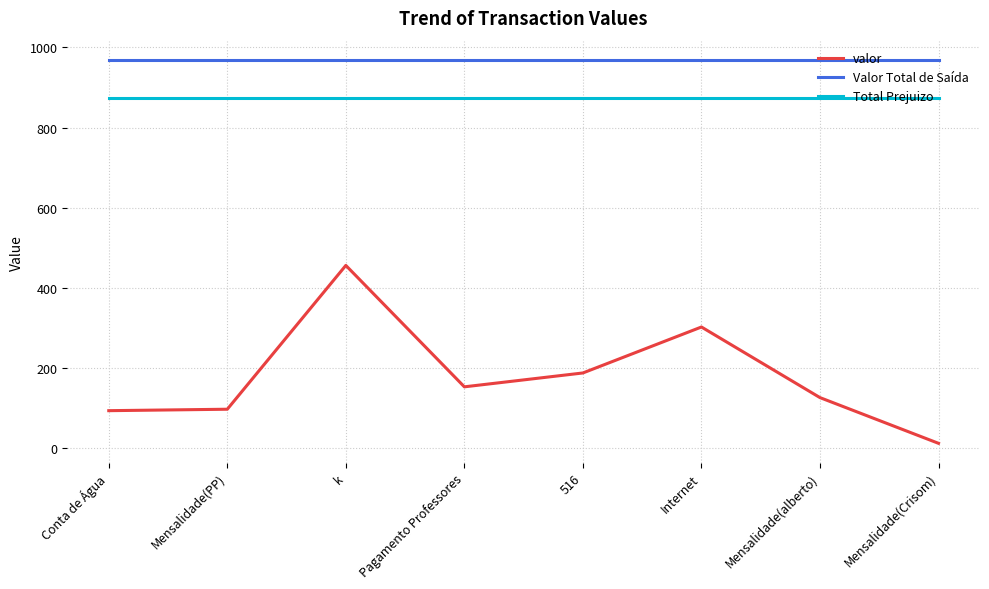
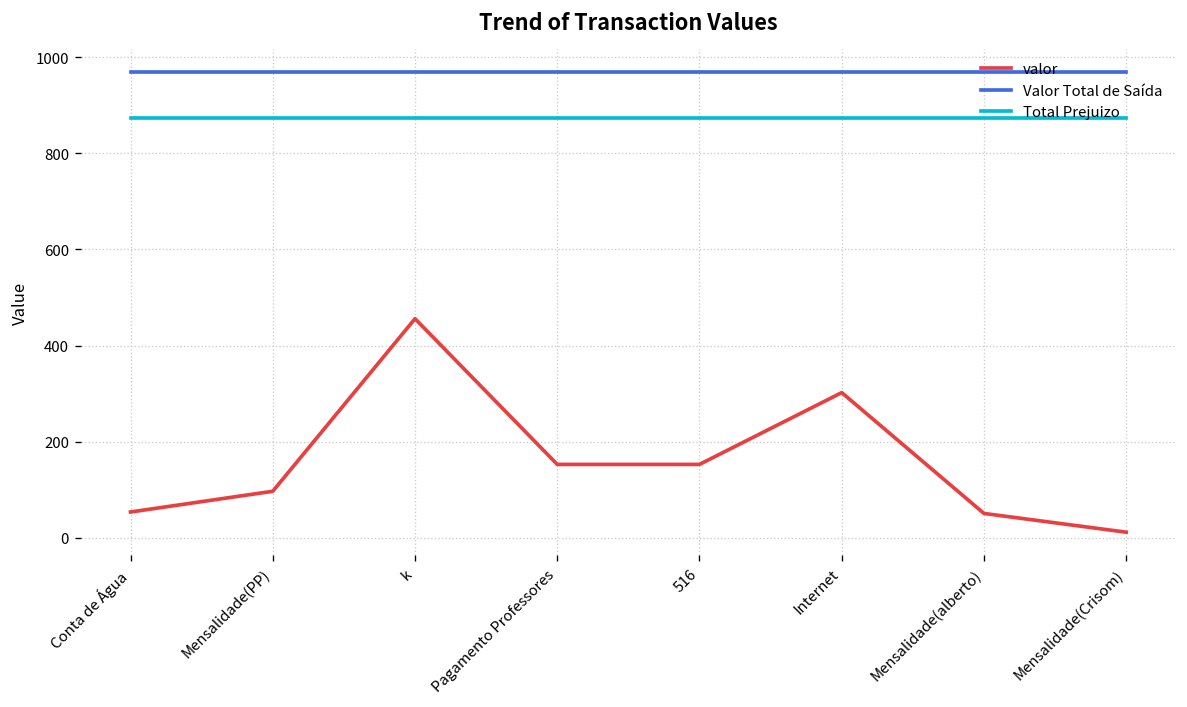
valor, Conta de Água: 90 -> 50
valor, 516: 190 -> 150
valor, Mensalidade(alberto): 130 -> 50
